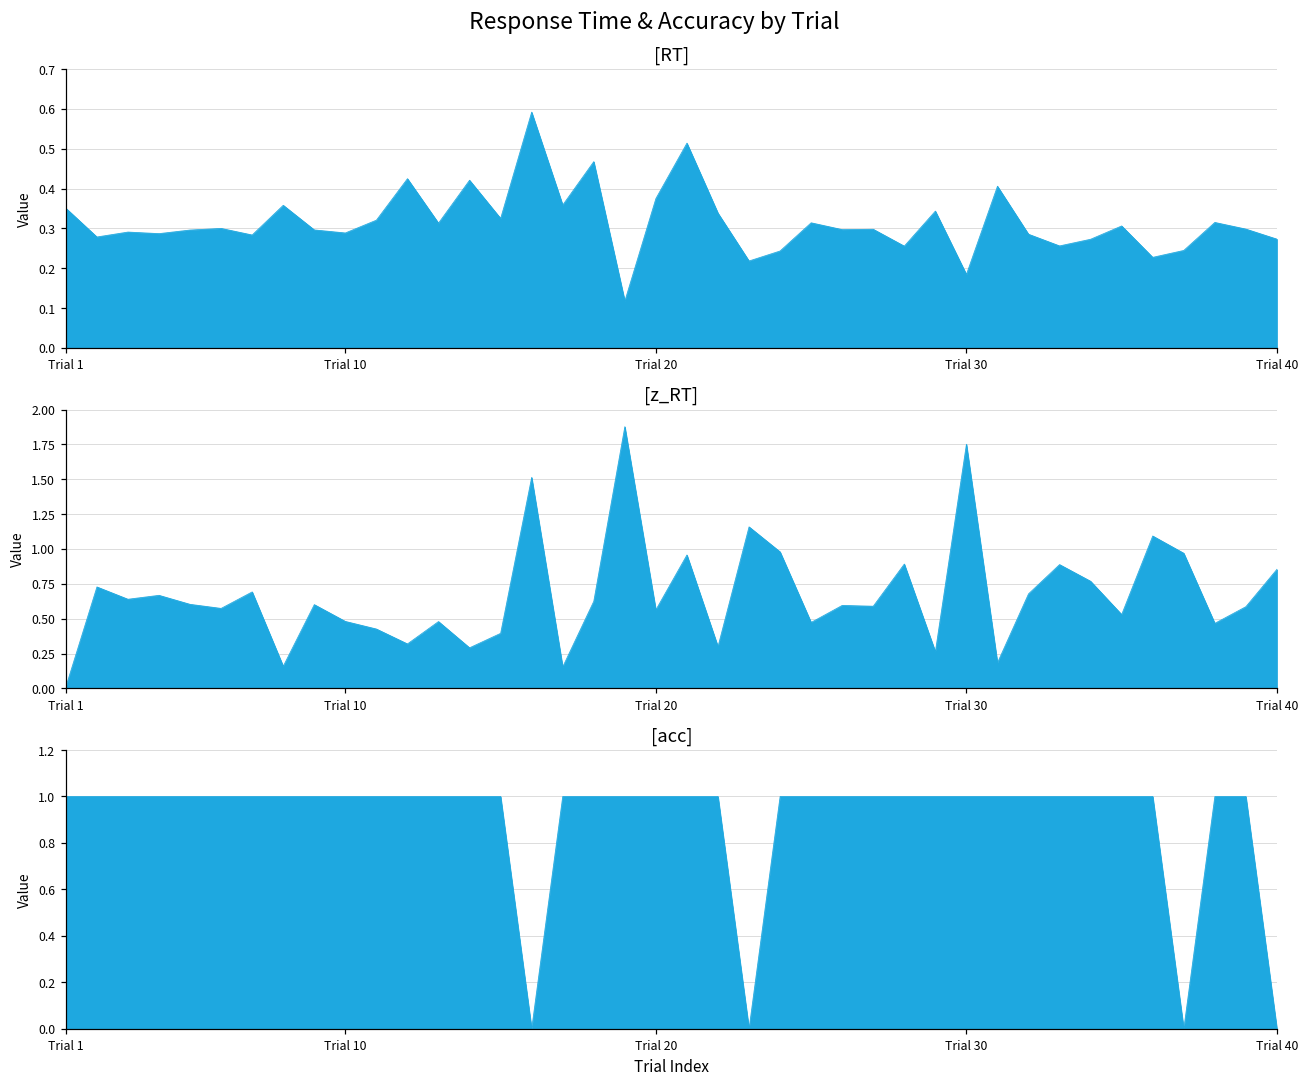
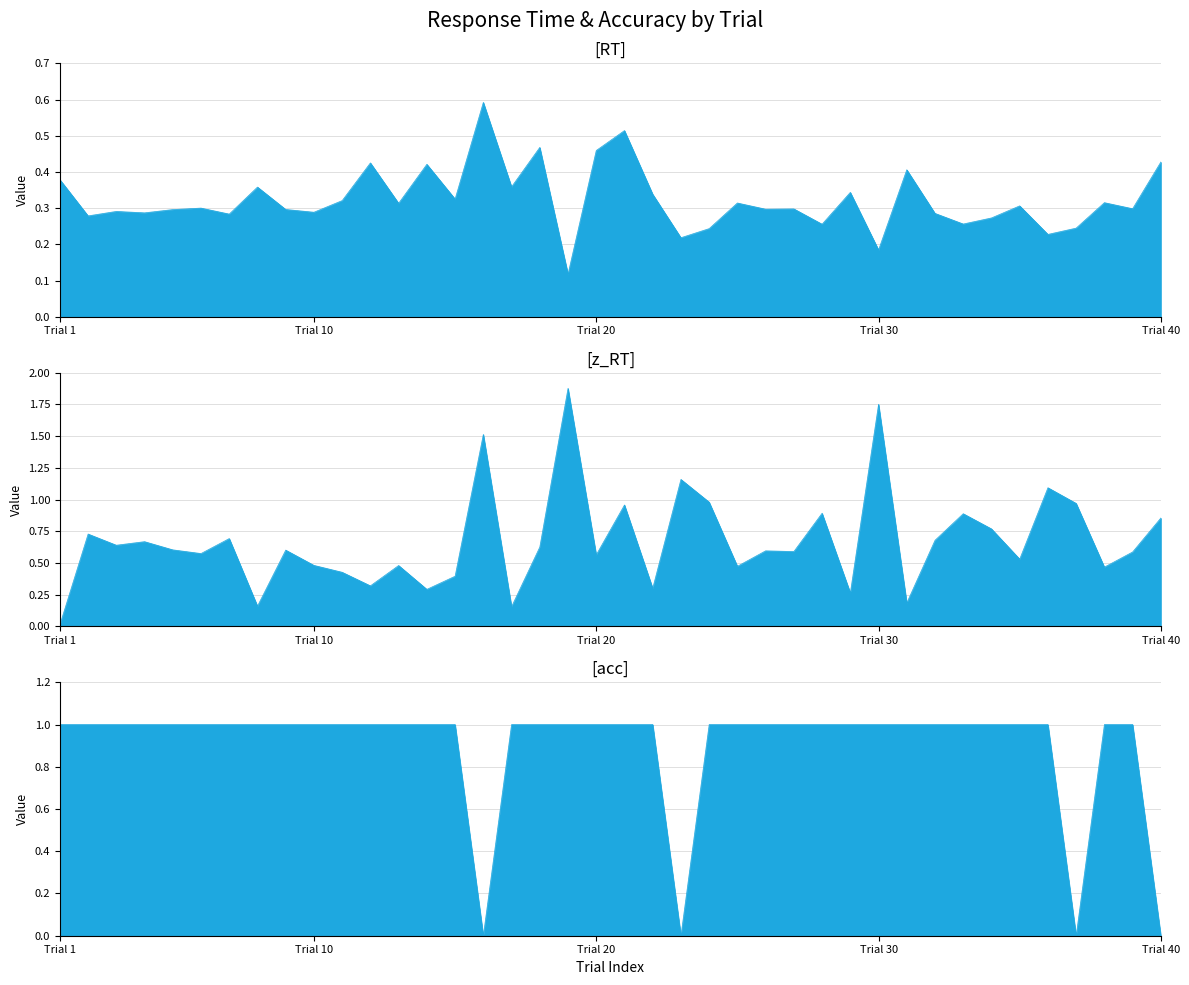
[RT], Trial 1: 0.35 -> 0.38
[RT], Trial 20: 0.38 -> 0.46
[RT], Trial 40: 0.27 -> 0.43
